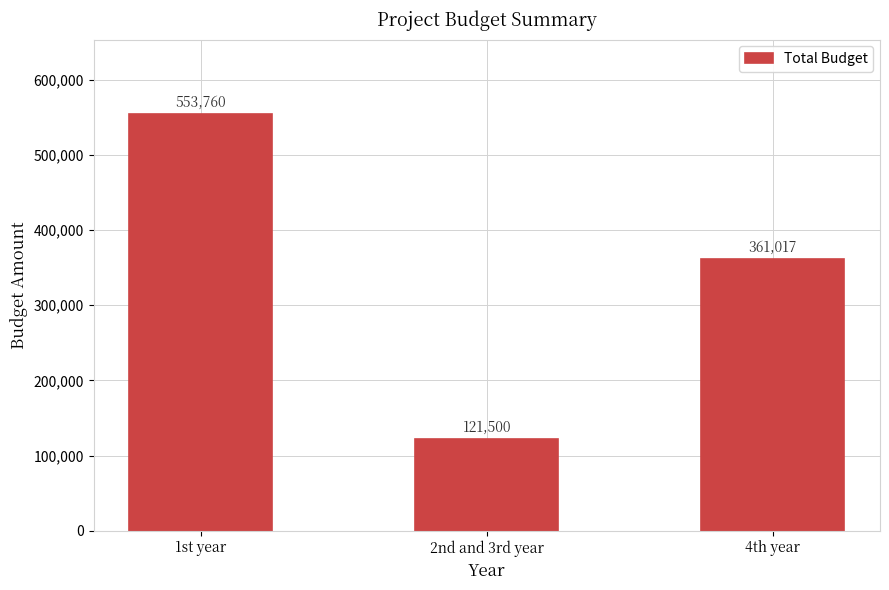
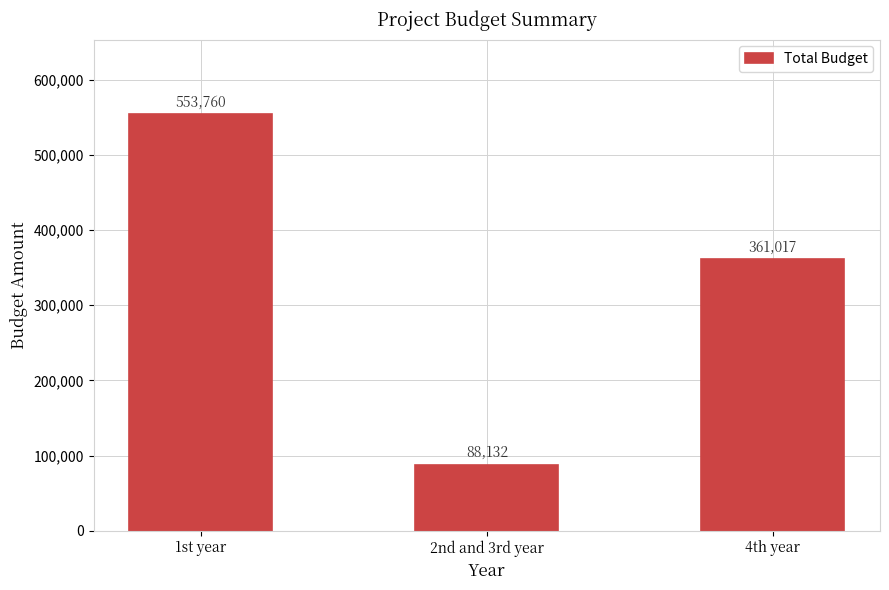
2nd and 3rd year: 121,500 -> 88,132
